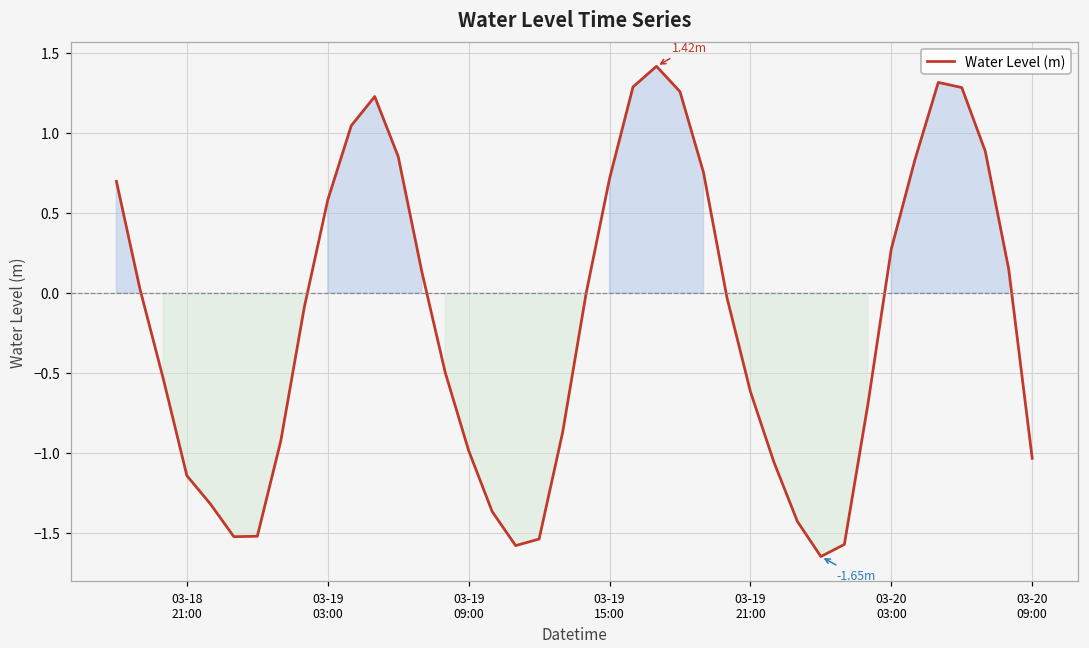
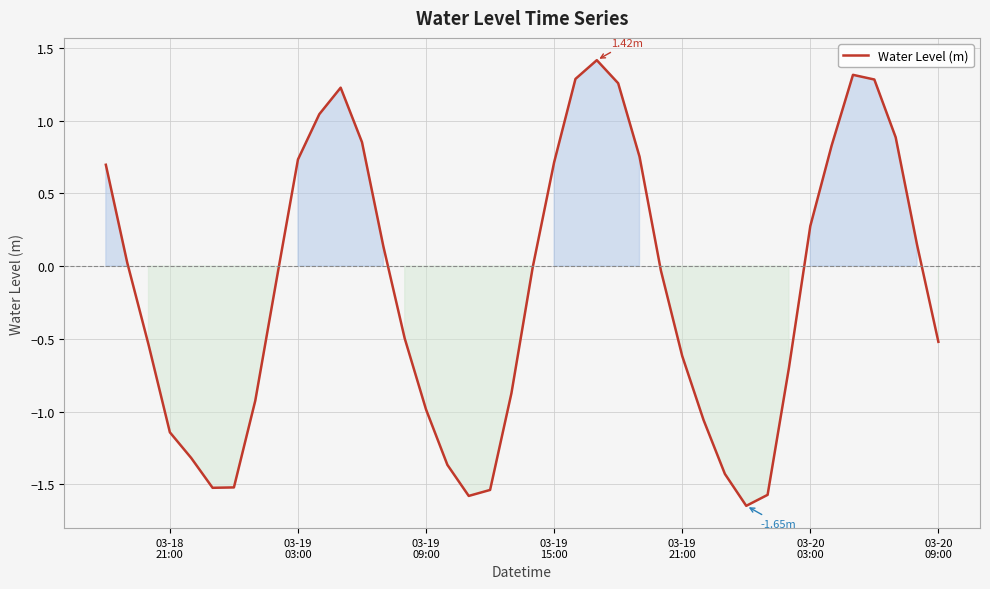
03-19 03:00: 0.58 -> 0.73
03-20 09:00: -1.03 -> -0.52
